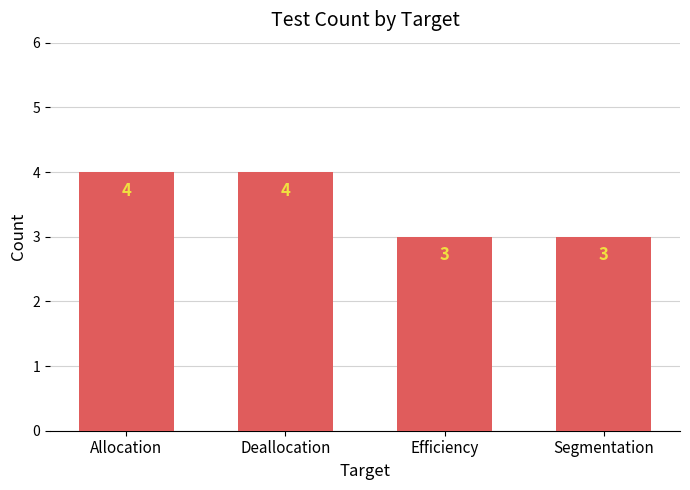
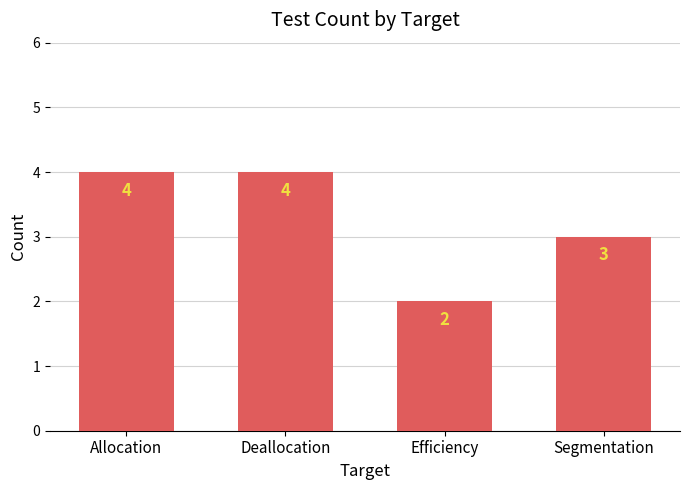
Efficiency: 3 -> 2
